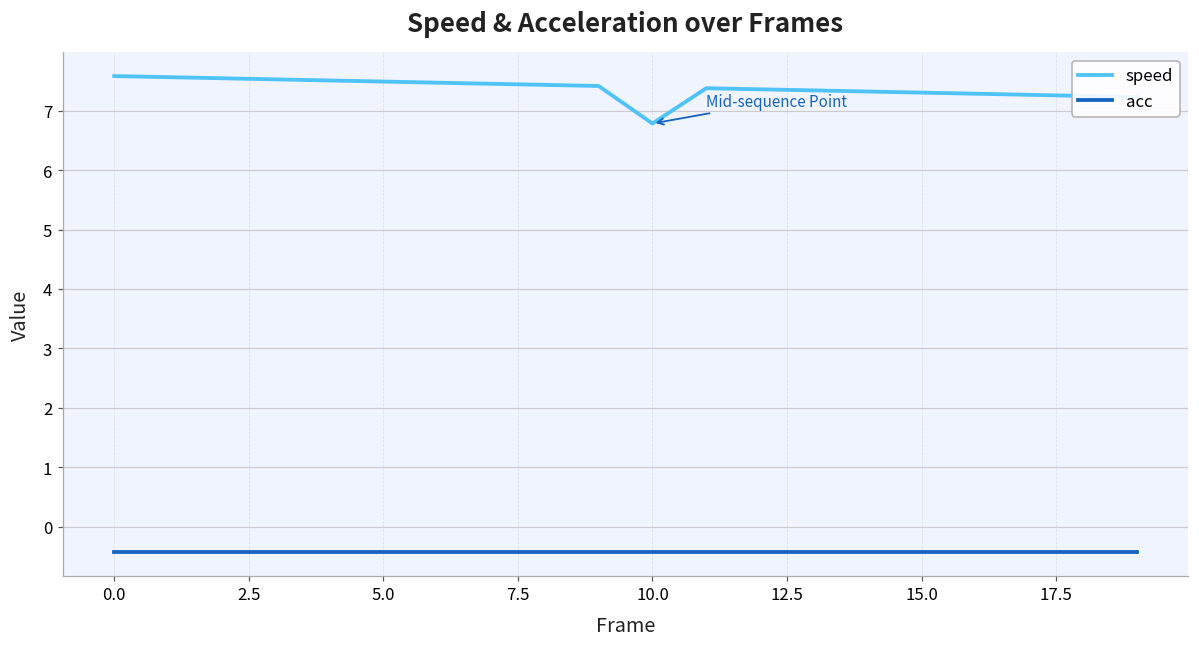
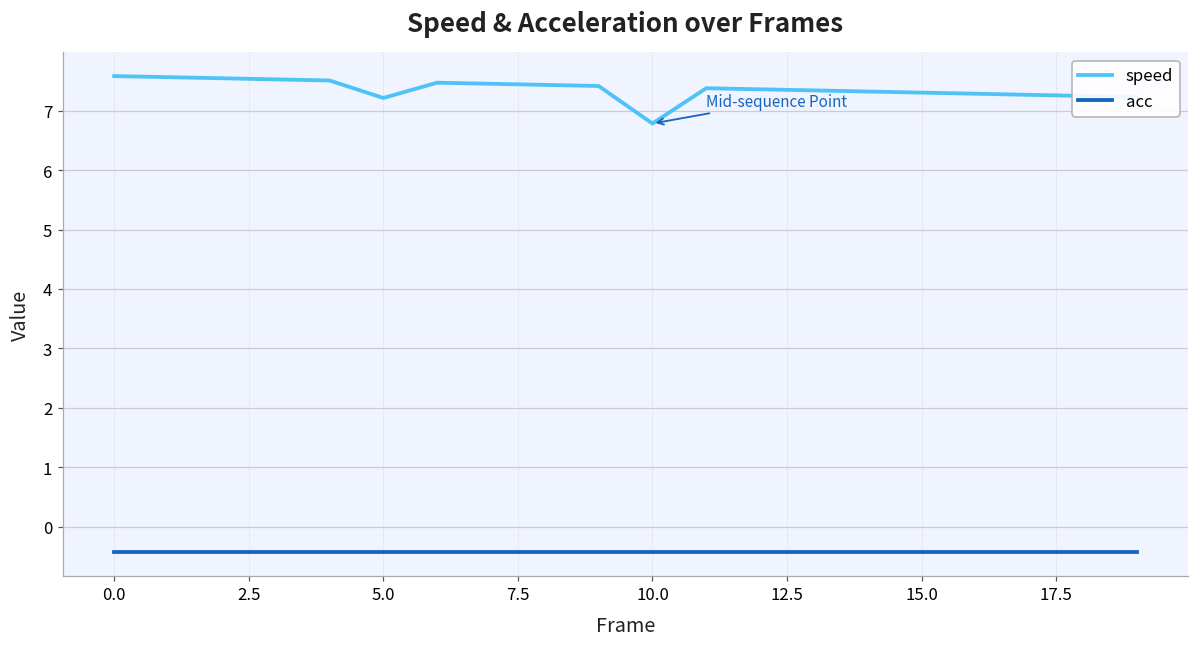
speed, 5.0: 7.5 -> 7.2
